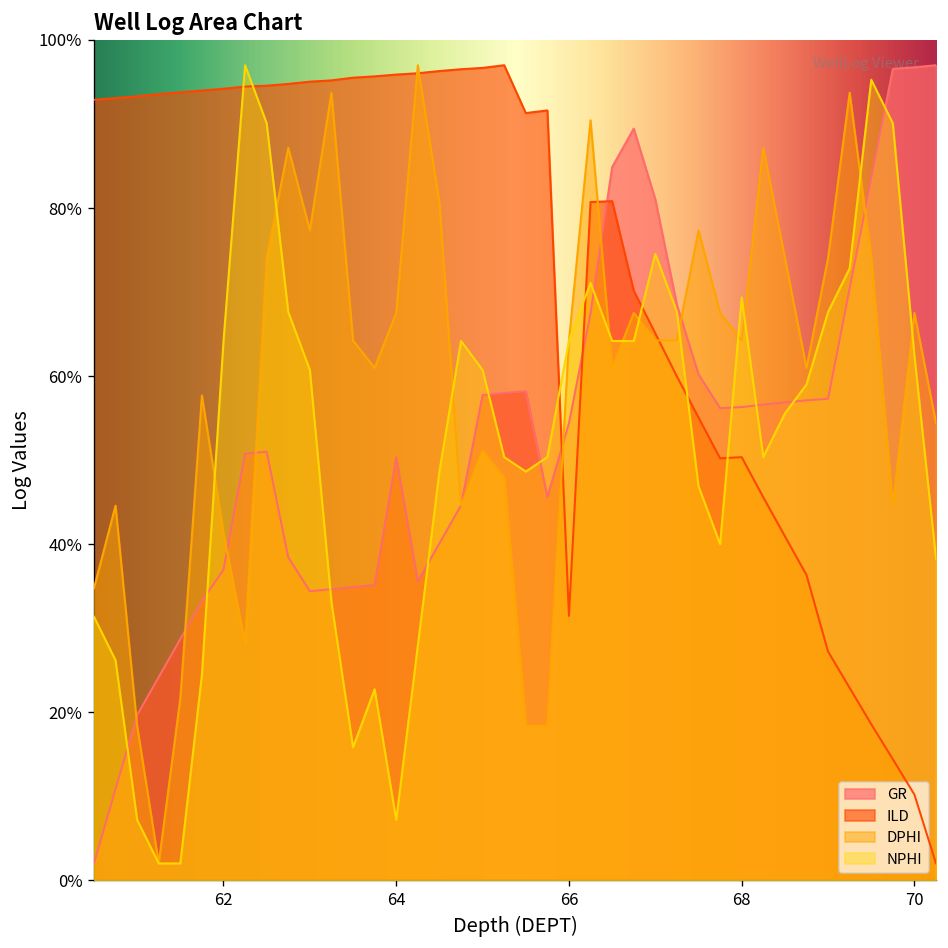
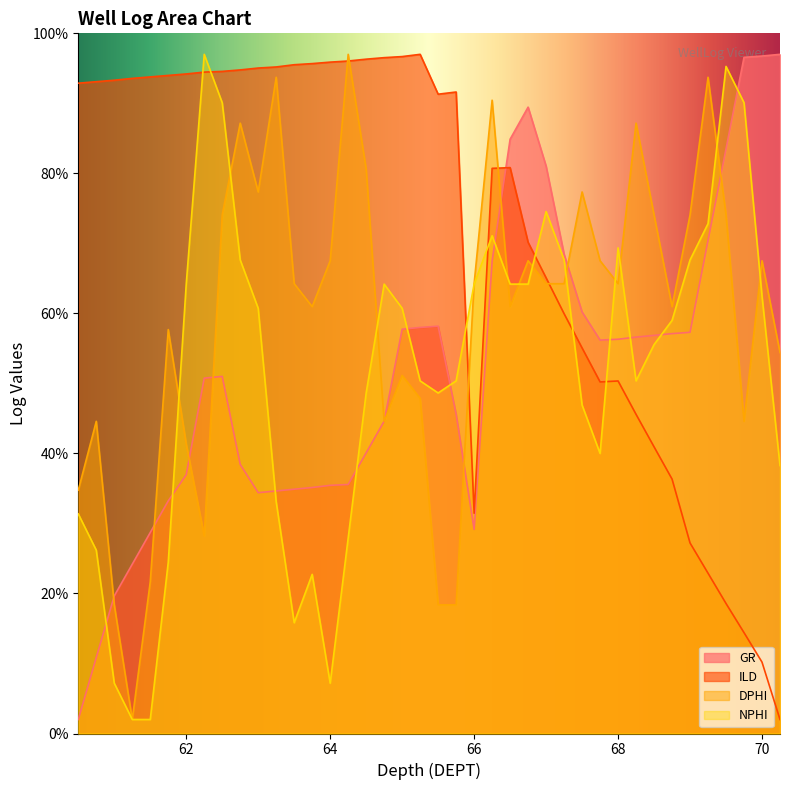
GR, 64: 50% -> 35%
GR, 66: 54% -> 29%
